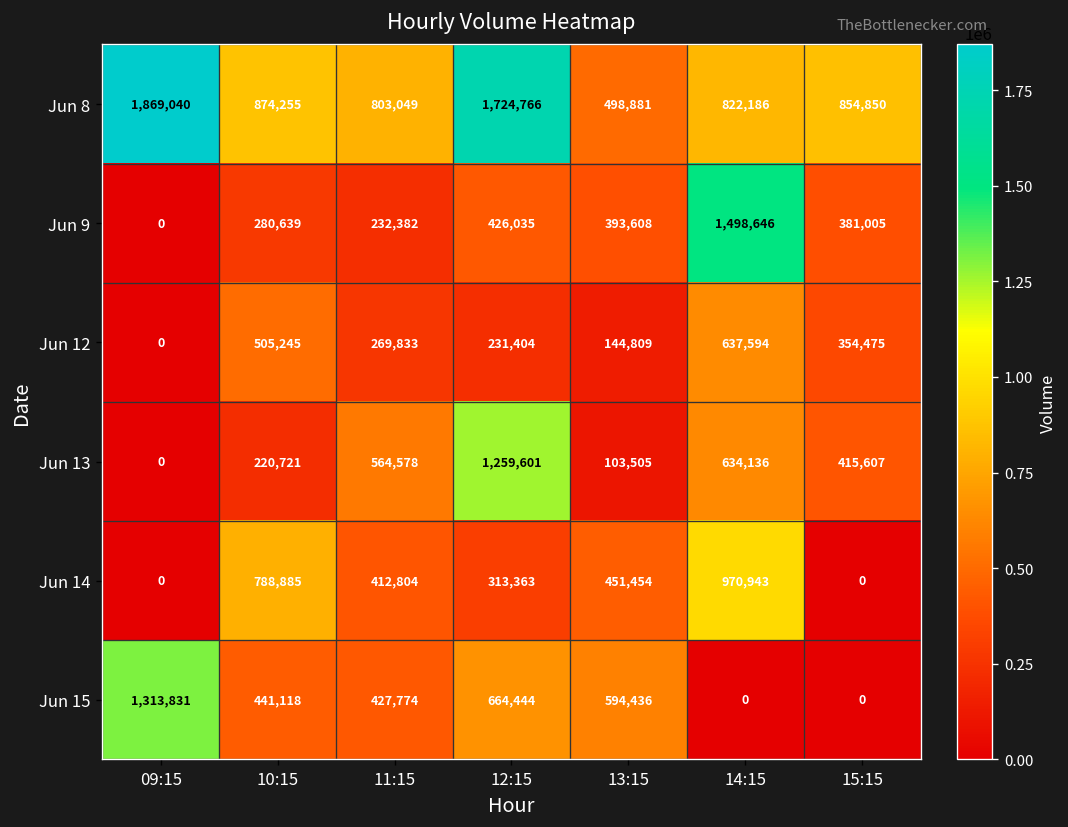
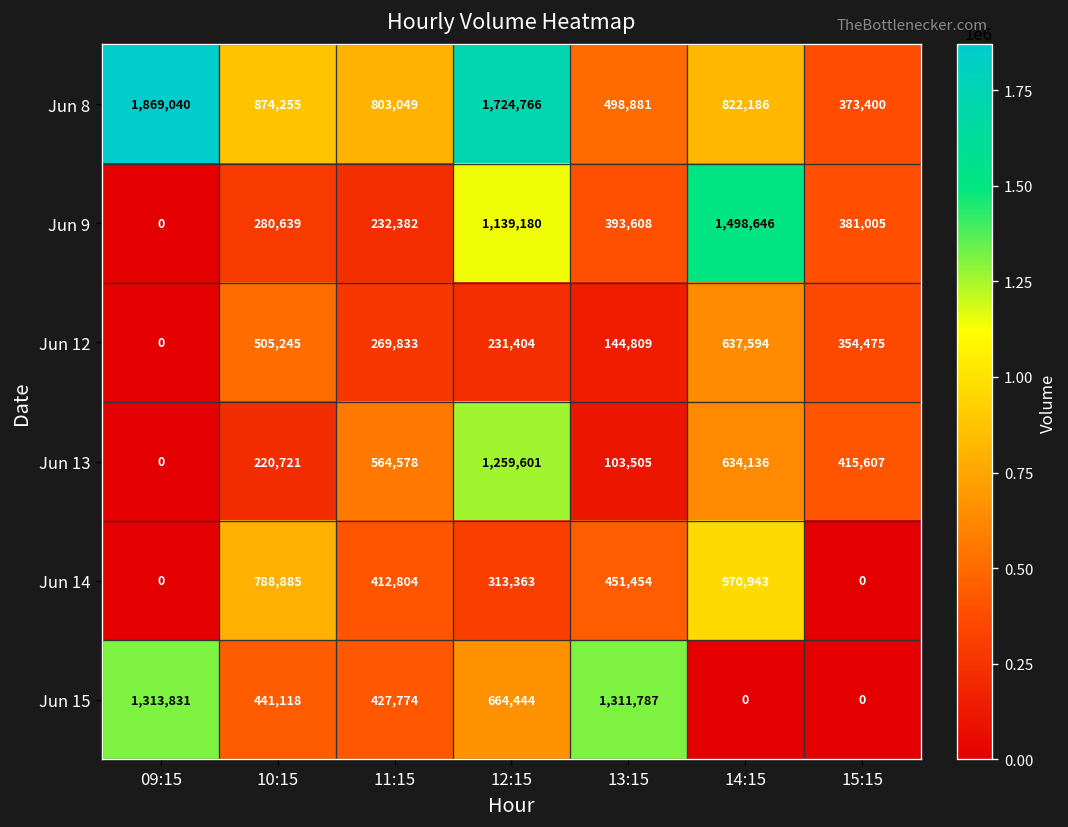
Jun 8, 15:15: 854,850 -> 373,400
Jun 9, 12:15: 426,035 -> 1,139,180
Jun 15, 13:15: 594,436 -> 1,311,787
